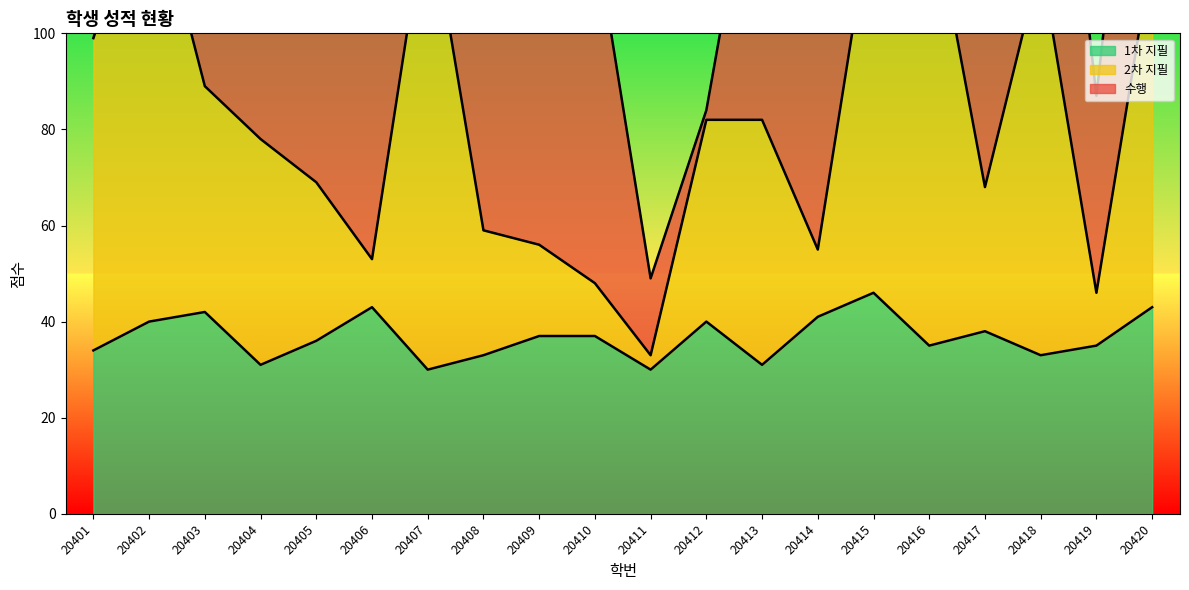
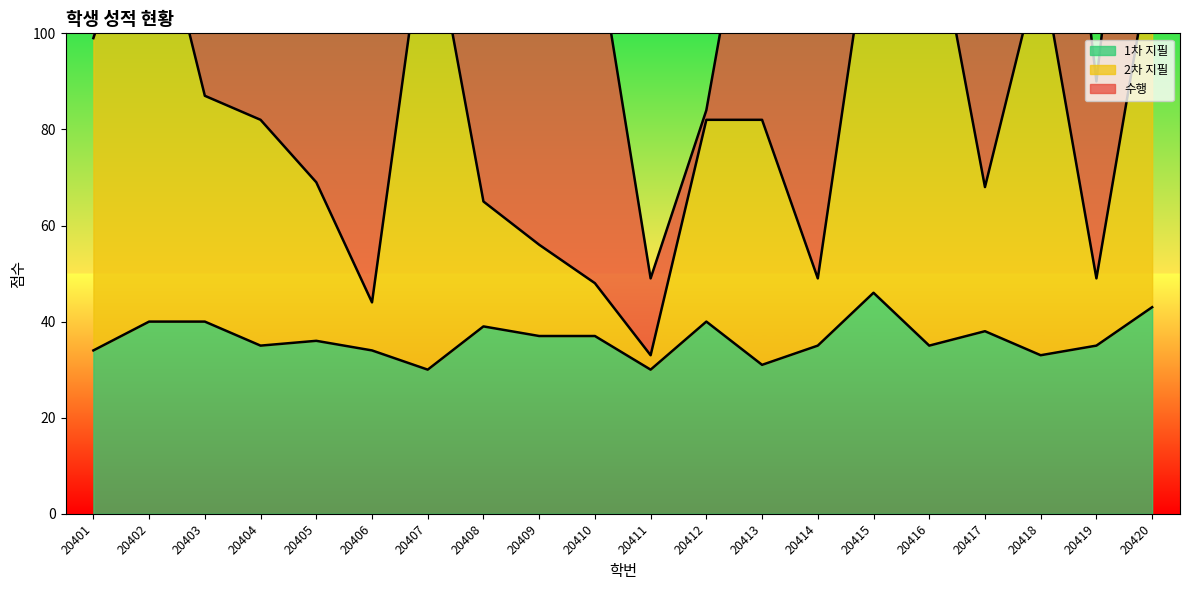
1차 지필, 20403: 42 -> 40
1차 지필, 20404: 31 -> 35
1차 지필, 20406: 43 -> 34
1차 지필, 20408: 33 -> 39
1차 지필, 20414: 41 -> 35
2차 지필, 20419: 11 -> 14
